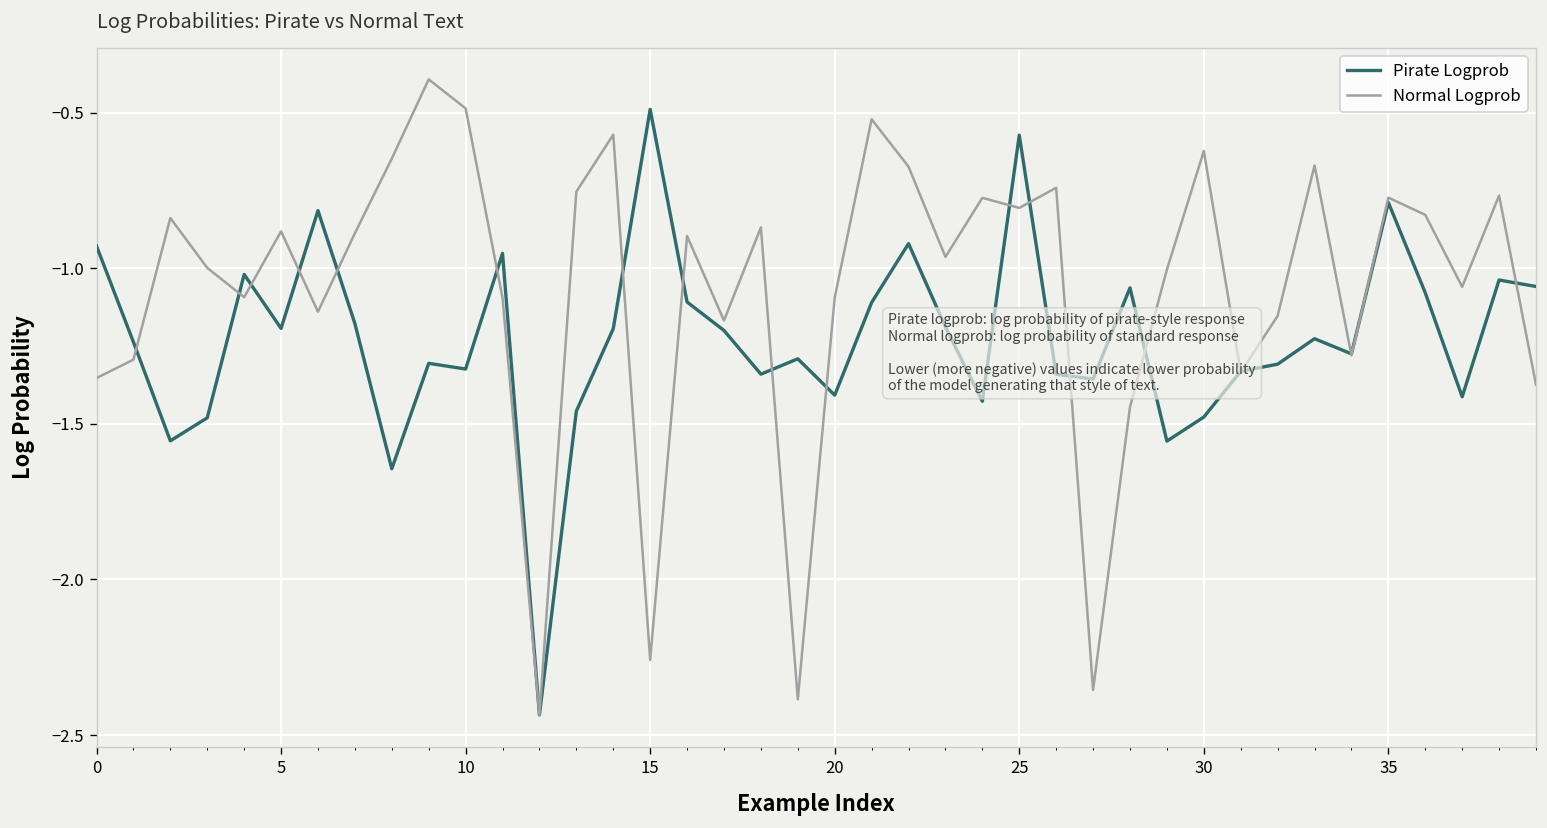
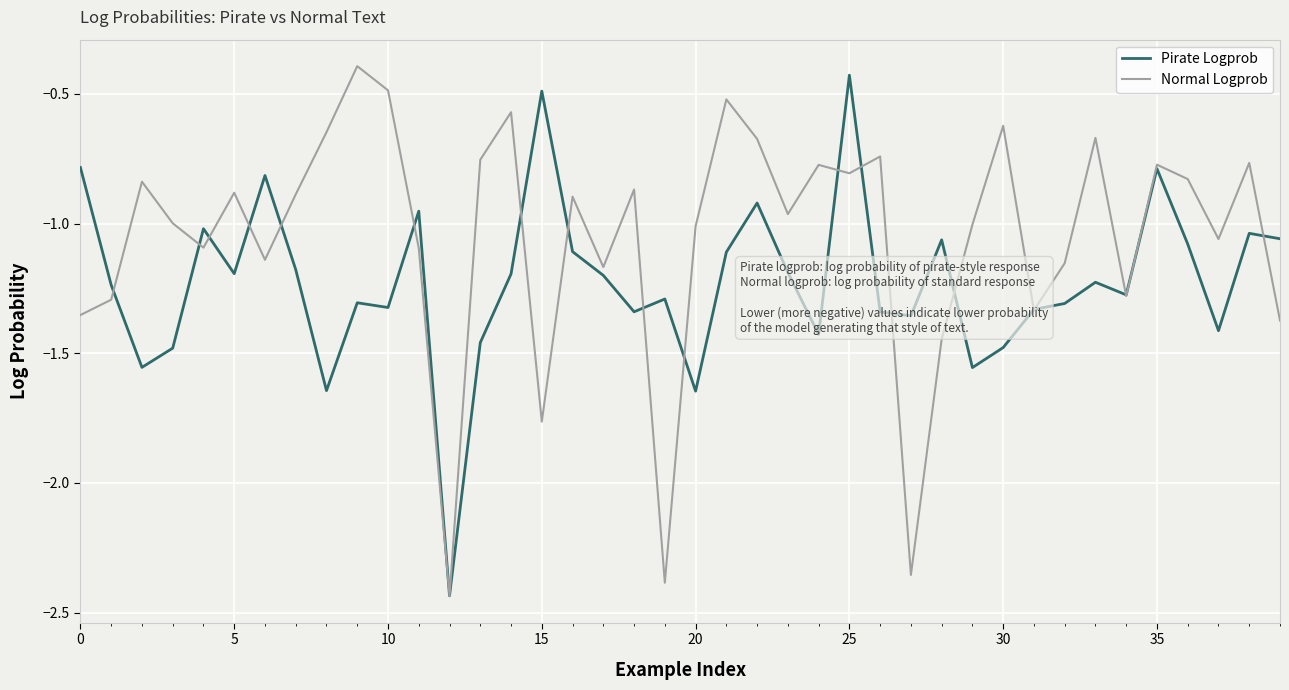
Pirate Logprob, 0: -0.93 -> -0.78
Normal Logprob, 15: -2.26 -> -1.76
Pirate Logprob, 20: -1.41 -> -1.65
Normal Logprob, 20: -1.09 -> -1.01
Pirate Logprob, 25: -0.57 -> -0.43
